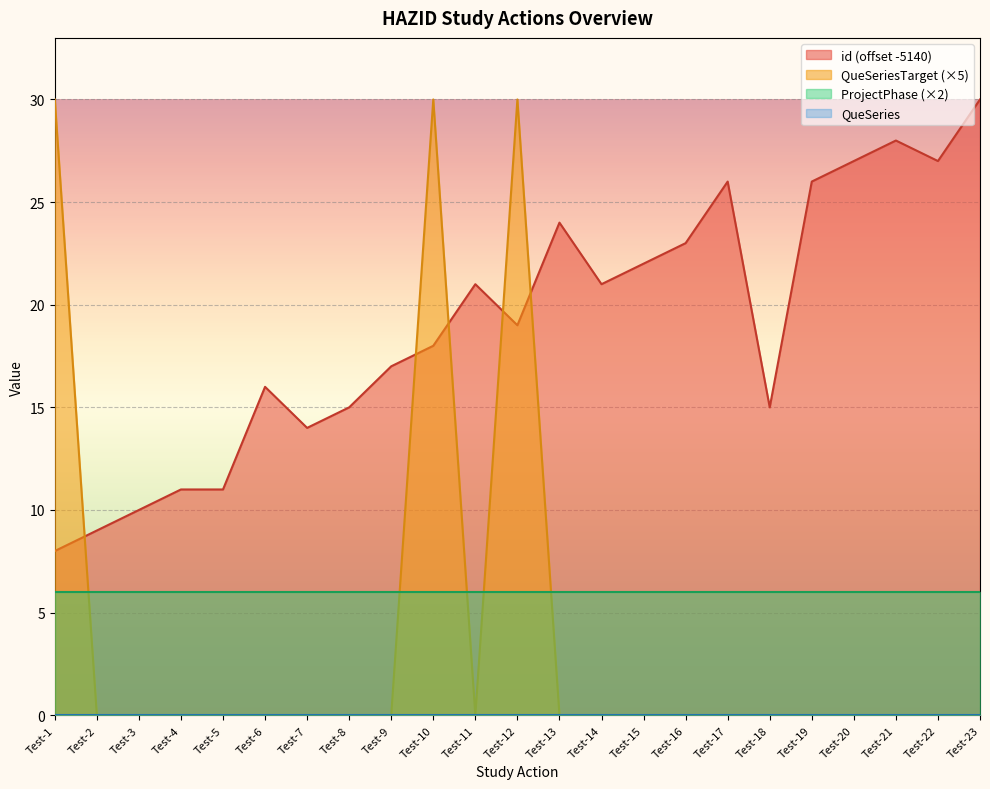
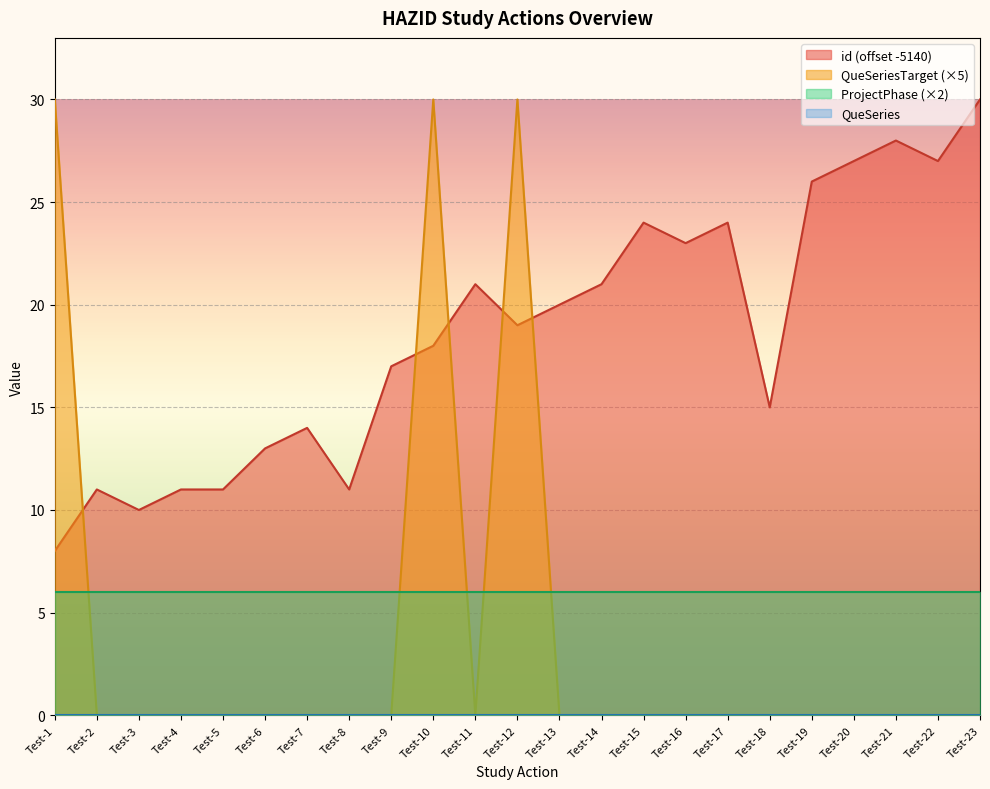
id (offset -5140), Test-2: 9.0 -> 11.0
id (offset -5140), Test-6: 16.0 -> 13.0
id (offset -5140), Test-8: 15.0 -> 11.0
id (offset -5140), Test-13: 24.0 -> 20.0
id (offset -5140), Test-15: 22.0 -> 24.0
id (offset -5140), Test-17: 26.0 -> 24.0
